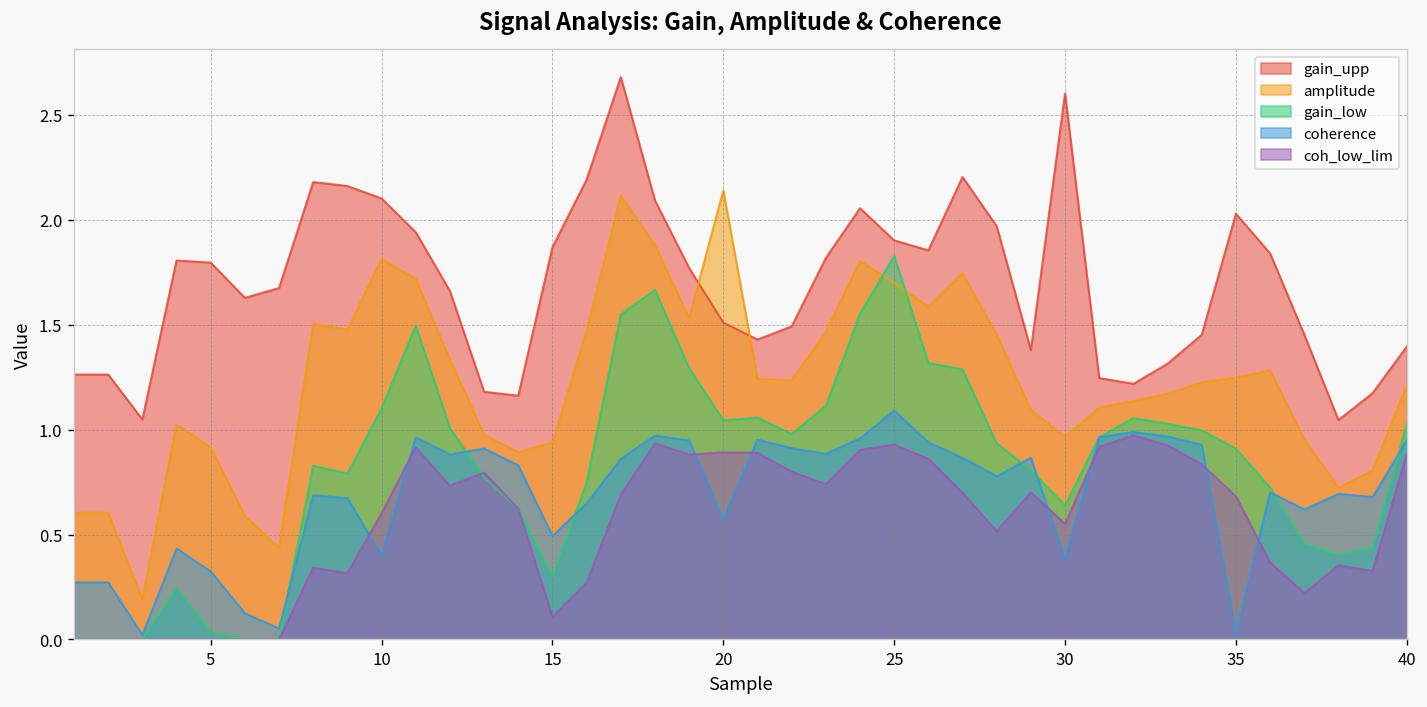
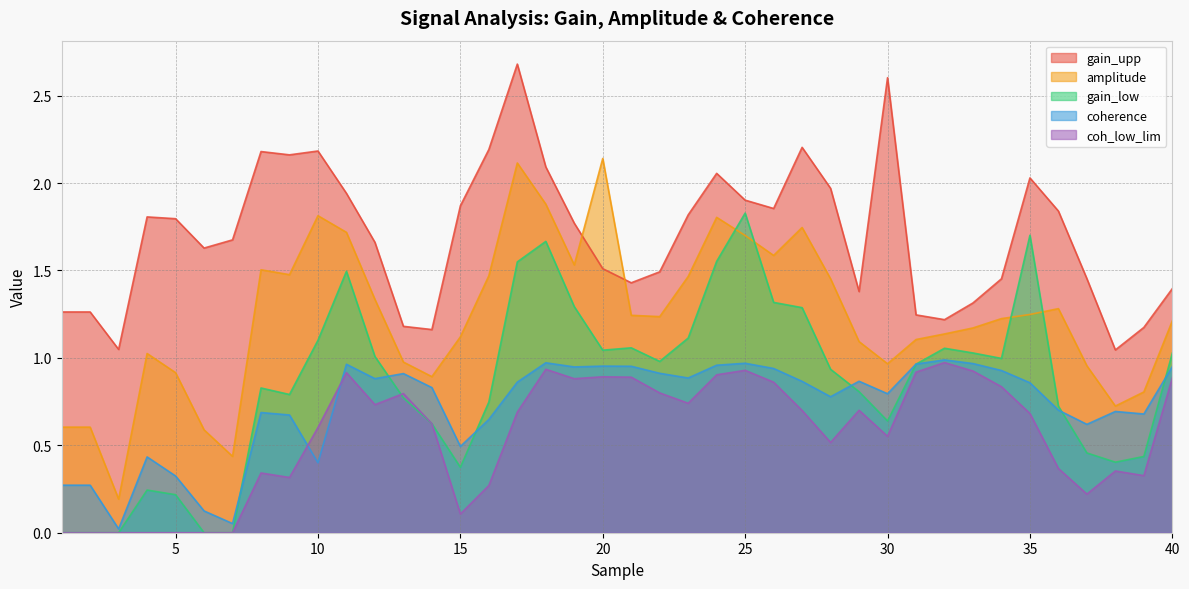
gain_low, 5: 0.03 -> 0.22
gain_upp, 10: 2.10 -> 2.18
amplitude, 15: 0.94 -> 1.12
gain_low, 15: 0.30 -> 0.37
coherence, 20: 0.57 -> 0.95
coherence, 25: 1.09 -> 0.97
coherence, 30: 0.38 -> 0.80
gain_low, 35: 0.91 -> 1.70
coherence, 35: 0.03 -> 0.86
